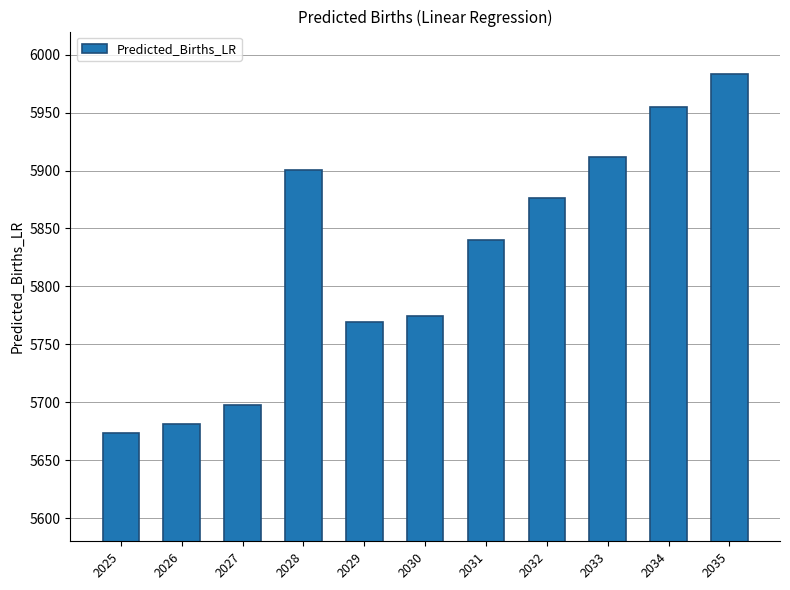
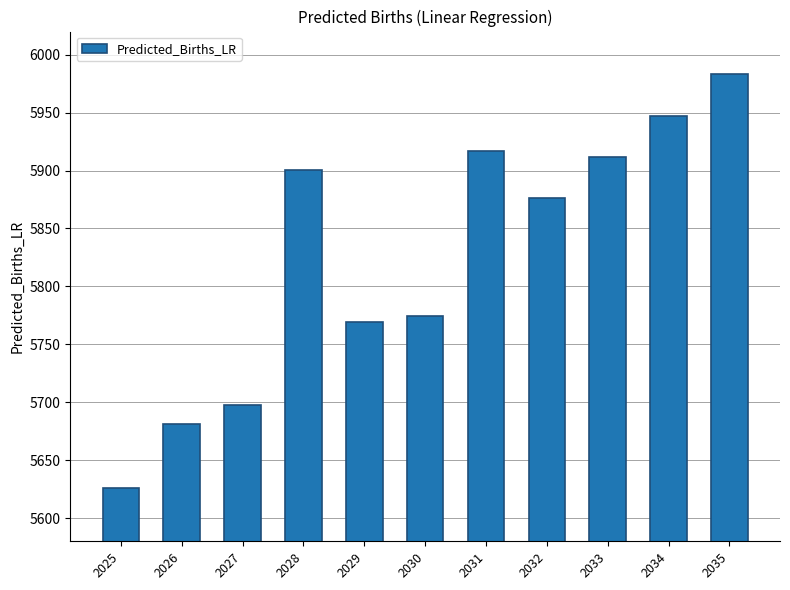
2025: 5674 -> 5626
2031: 5840 -> 5916
2034: 5955 -> 5947
